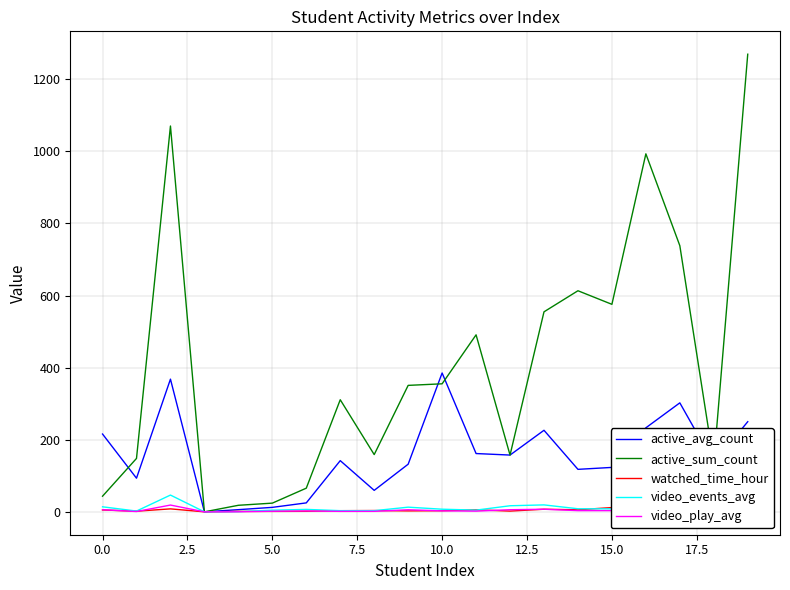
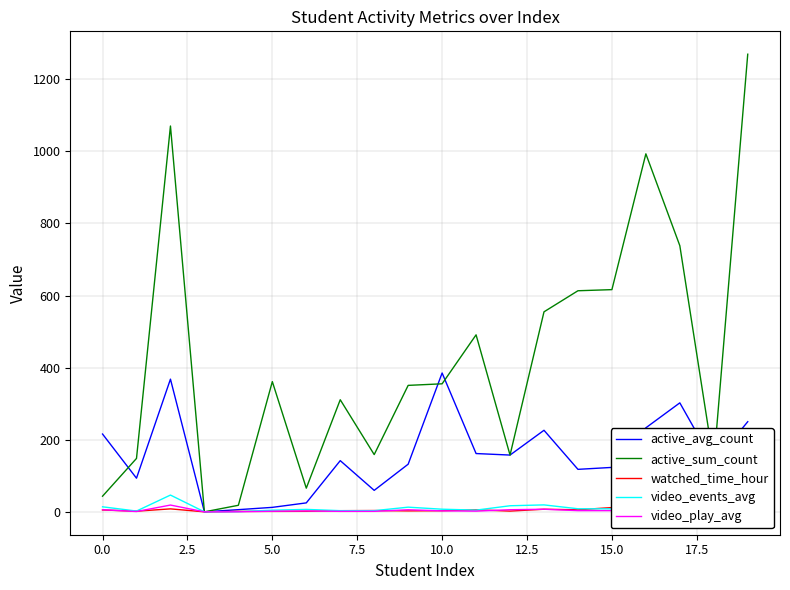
active_sum_count, 5.0: 20 -> 360
active_sum_count, 15.0: 580 -> 620
